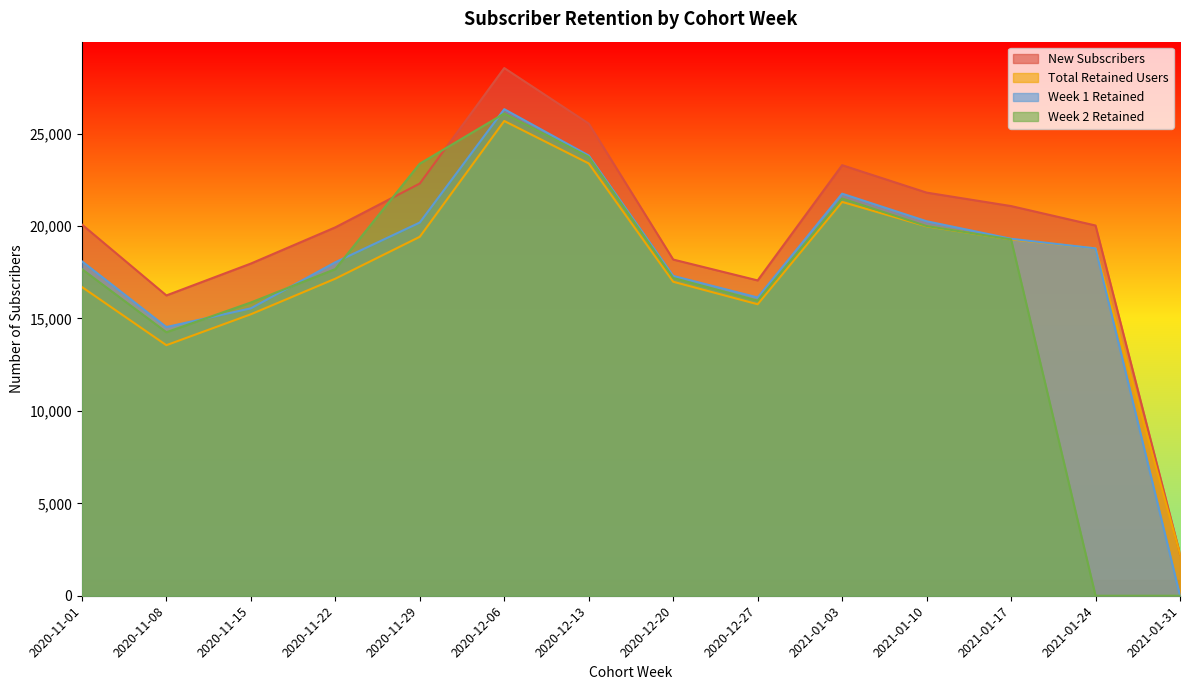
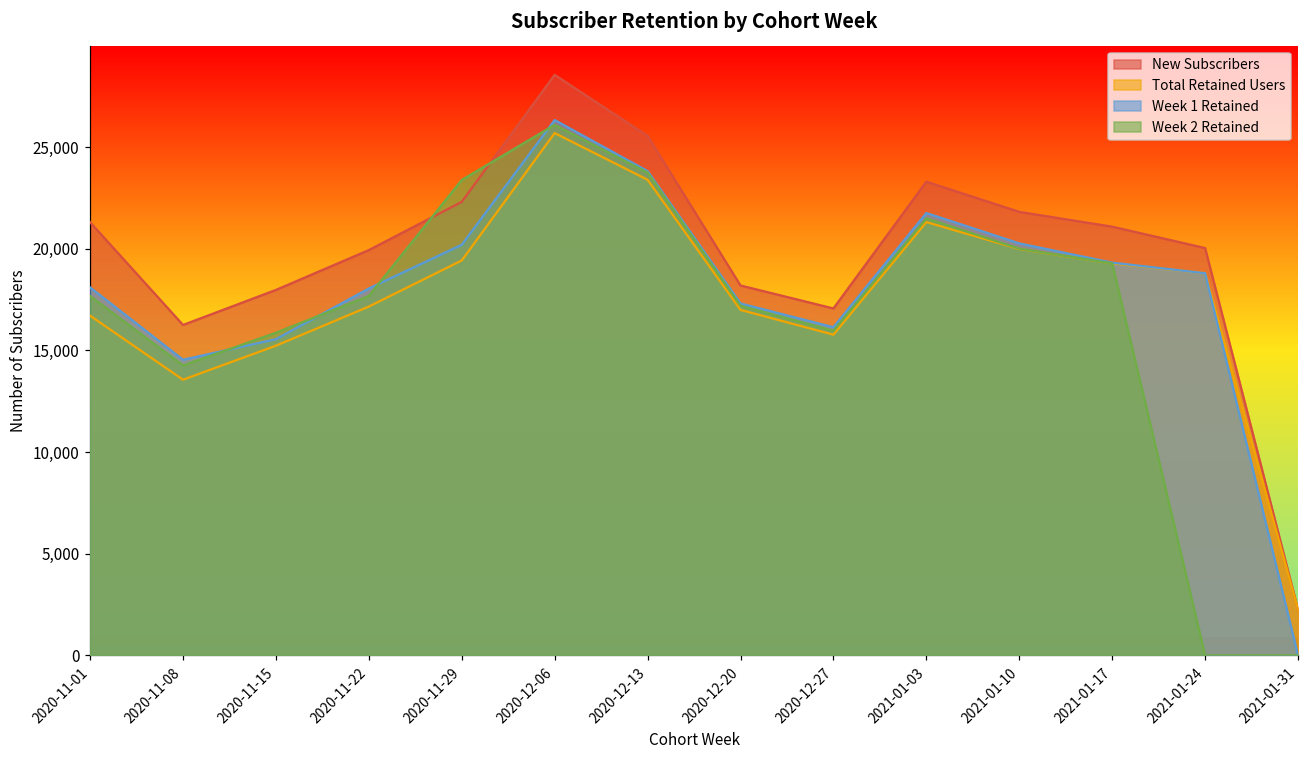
New Subscribers, 2020-11-01: 20,100 -> 21,300
